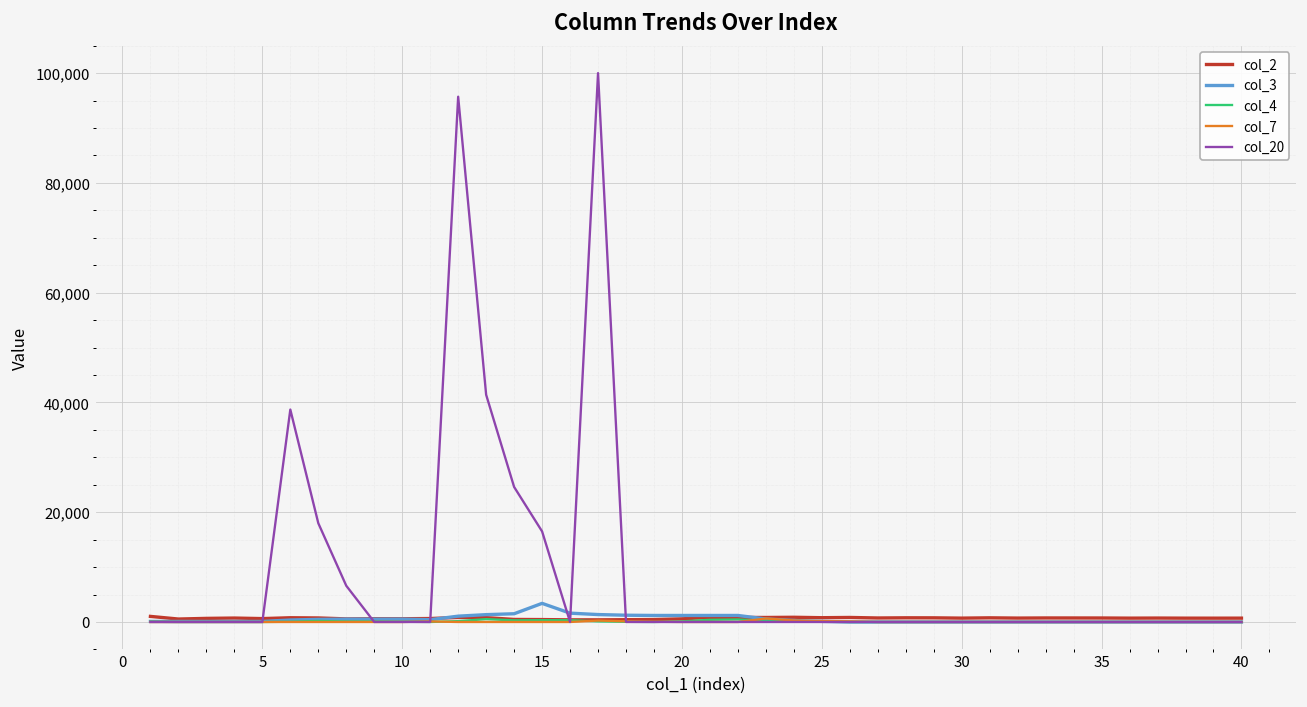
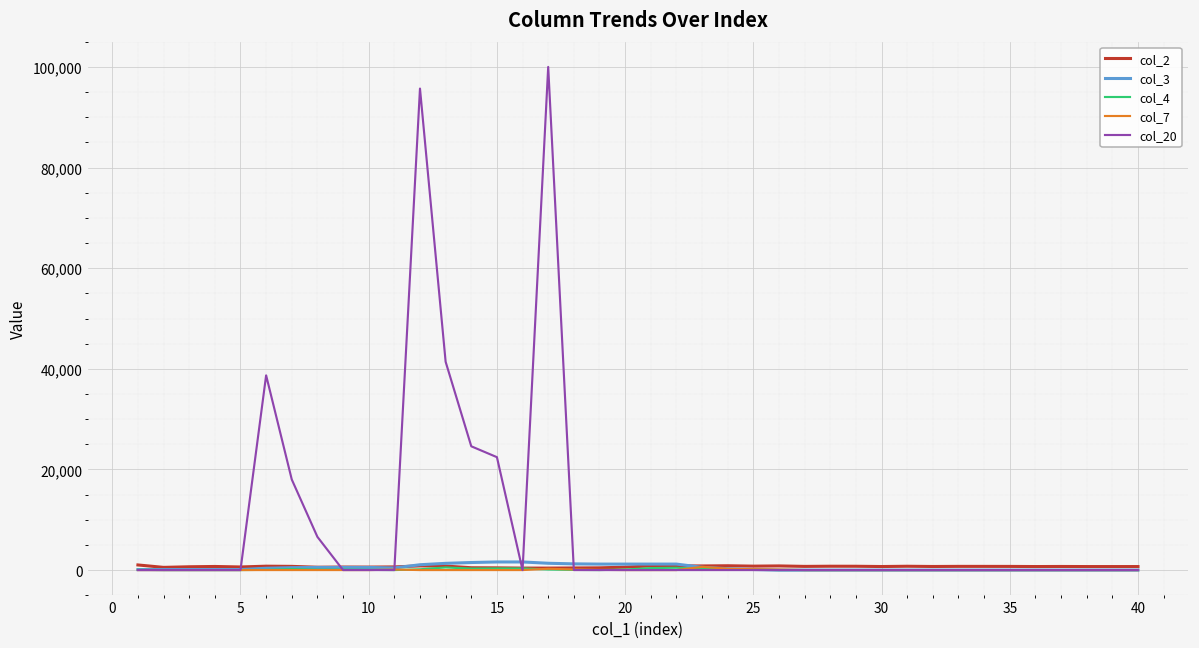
col_3, 15: 3,000 -> 2,000
col_20, 15: 17,000 -> 22,000
